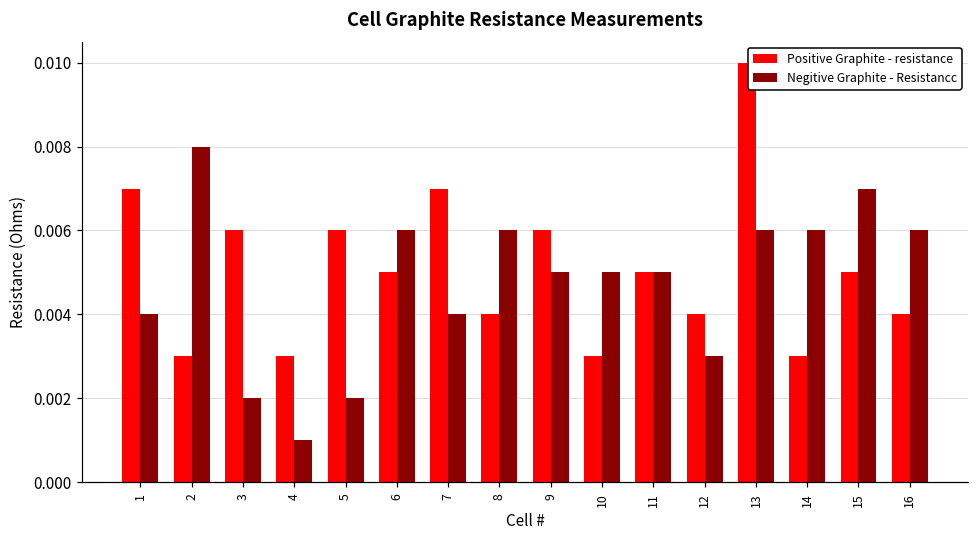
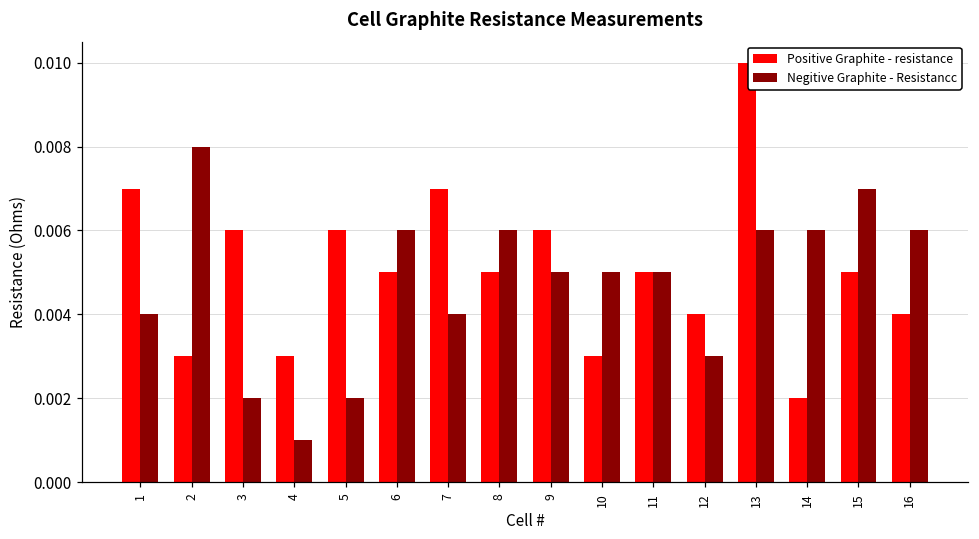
Positive Graphite - resistance, 8: 0.004 -> 0.005
Positive Graphite - resistance, 14: 0.003 -> 0.002
